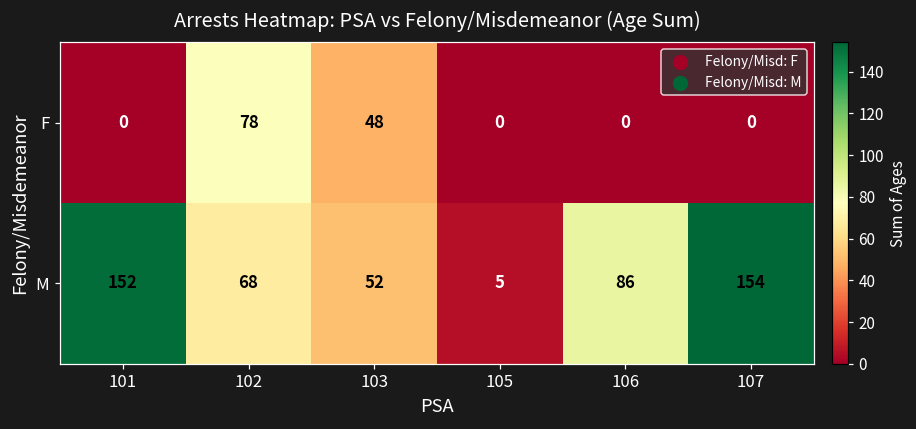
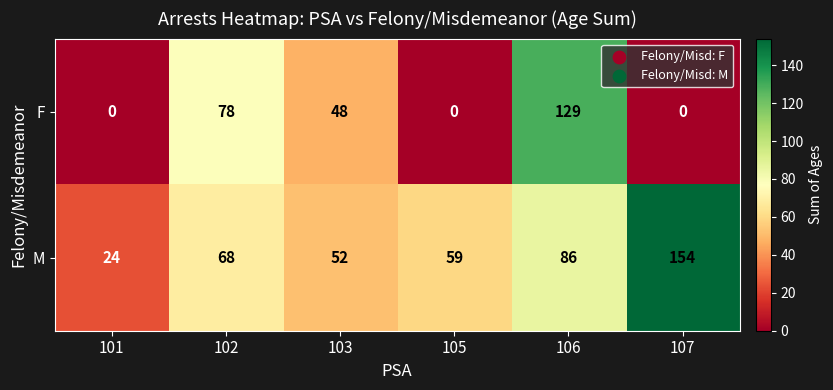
F, 106: 0 -> 129
M, 101: 152 -> 24
M, 105: 5 -> 59
